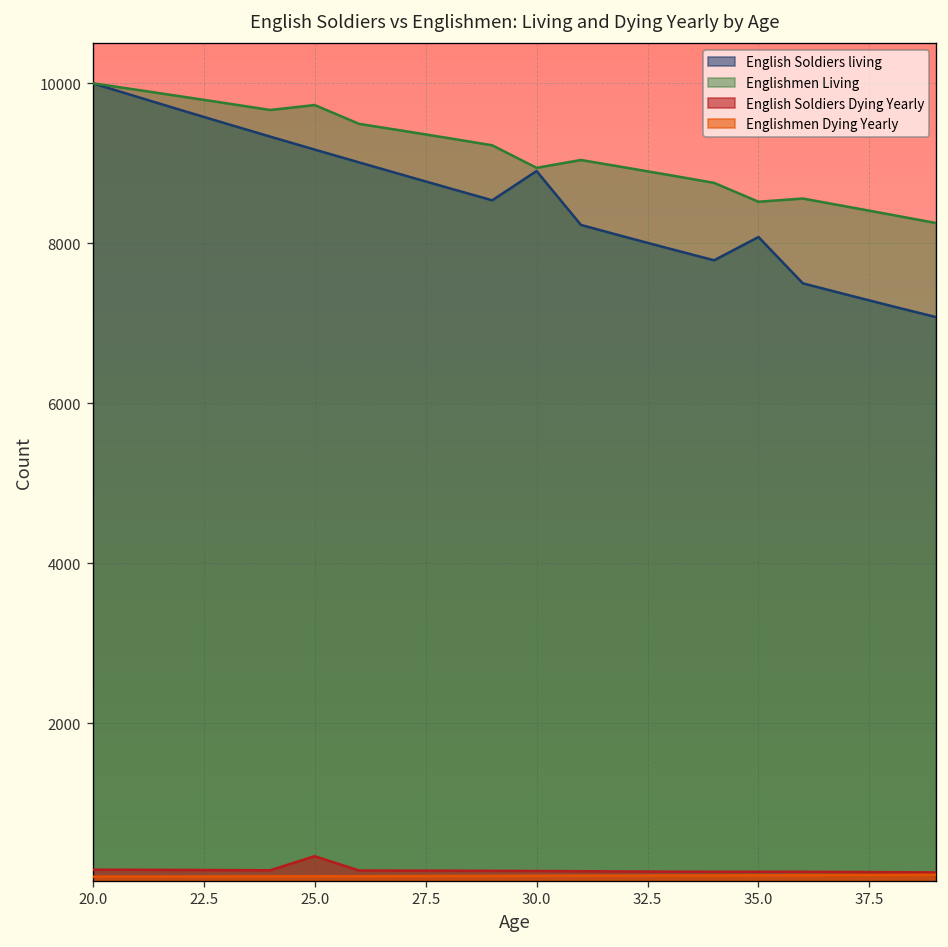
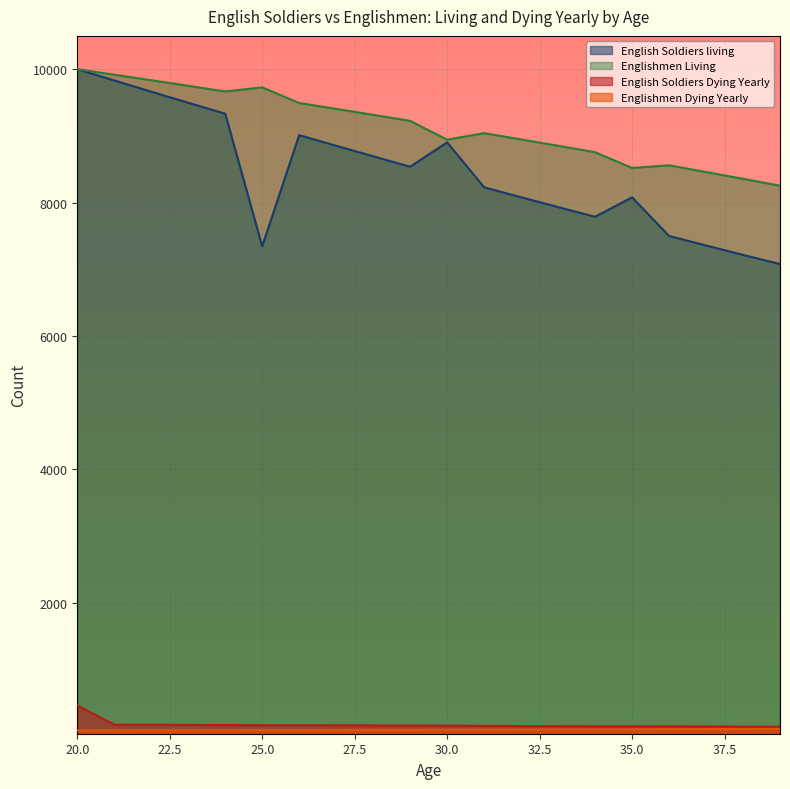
English Soldiers Dying Yearly, 20.0: 200 -> 500
English Soldiers living, 25.0: 9200 -> 7300
English Soldiers Dying Yearly, 25.0: 300 -> 200
